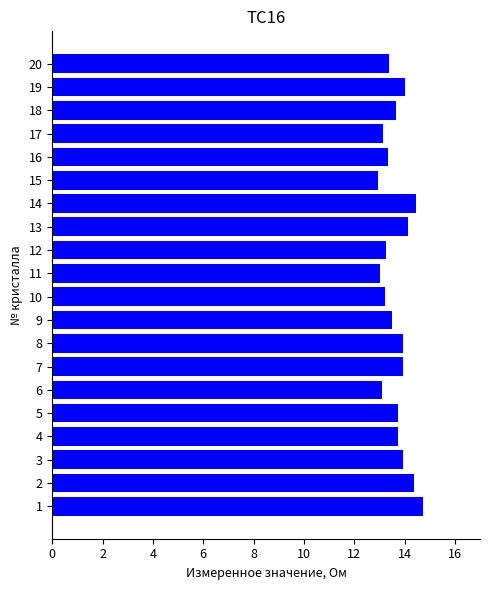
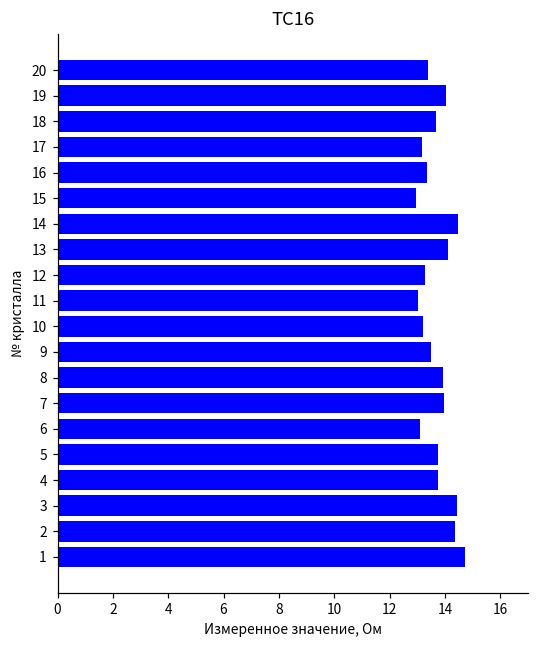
3: 13.9 -> 14.5
